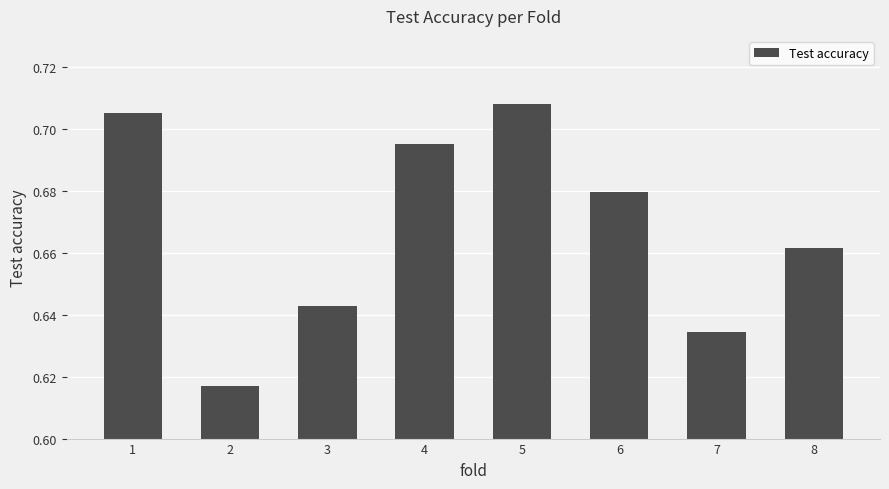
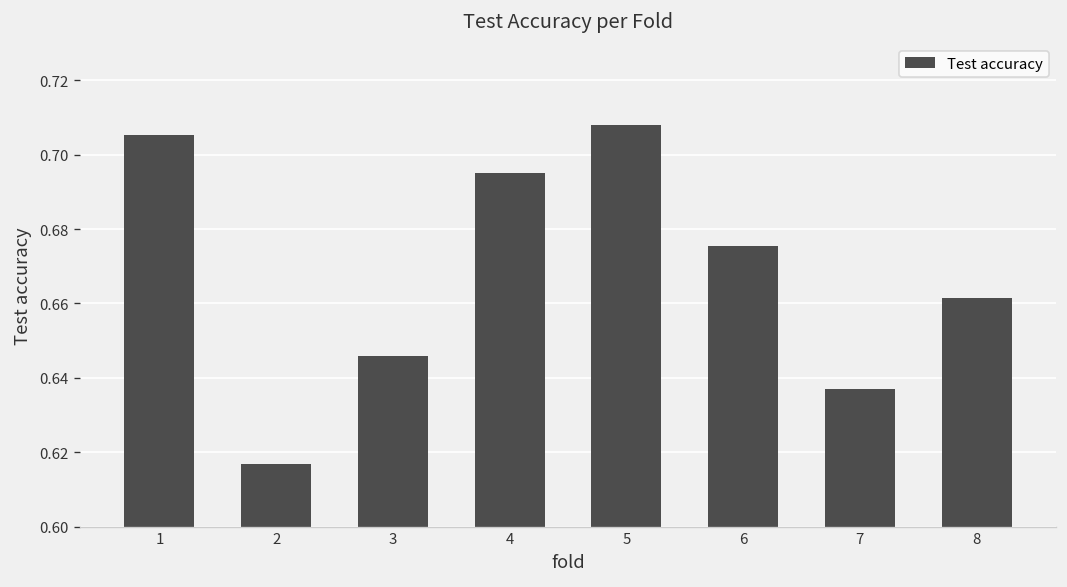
3: 0.643 -> 0.646
6: 0.680 -> 0.676
7: 0.634 -> 0.637
